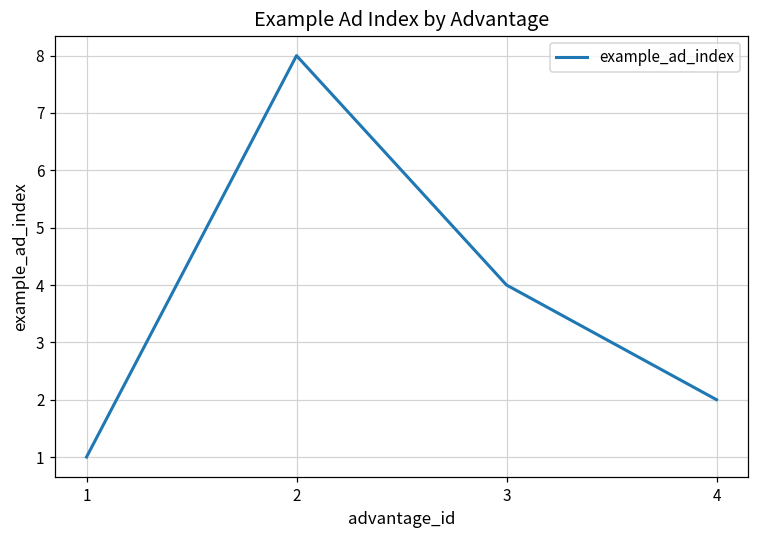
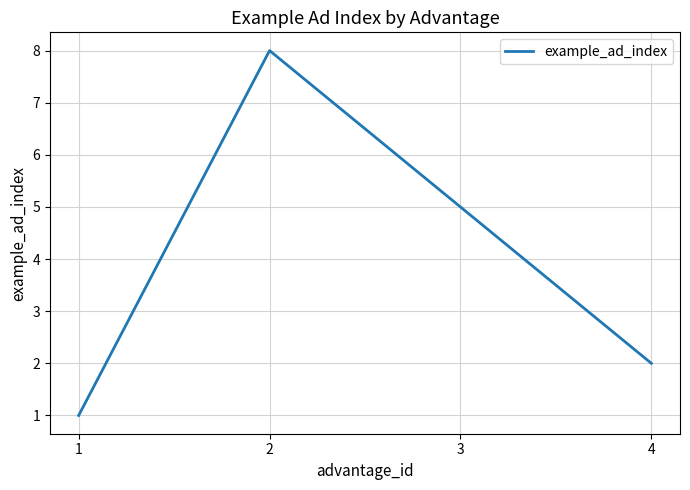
3: 4 -> 5
